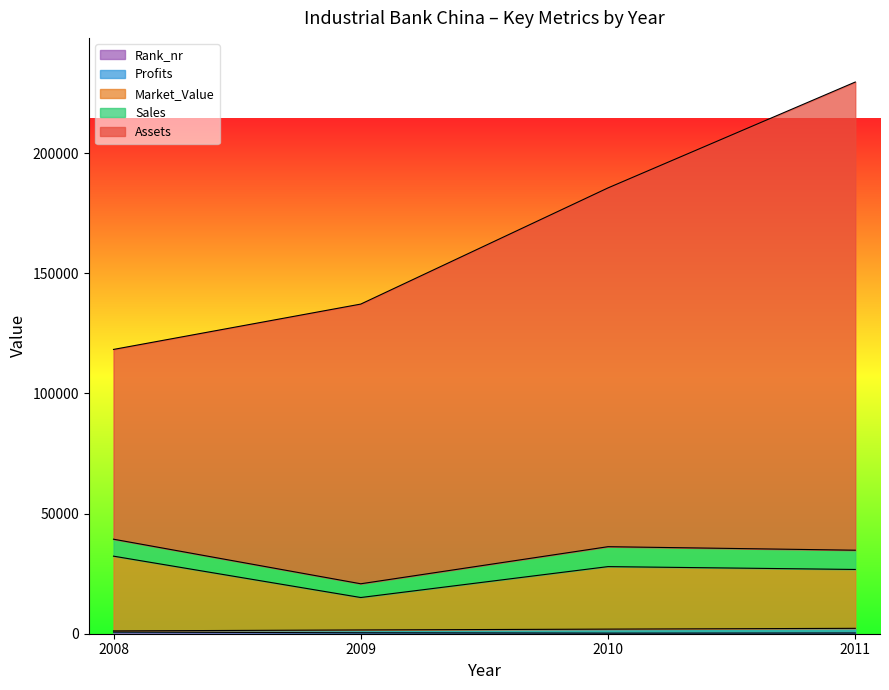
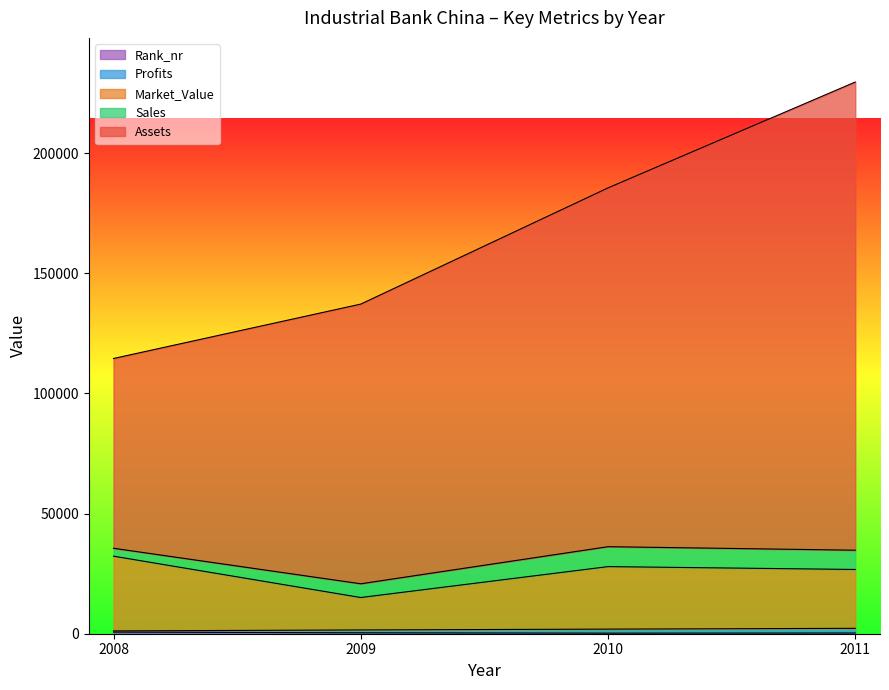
Sales, 2008: 7000 -> 3000
